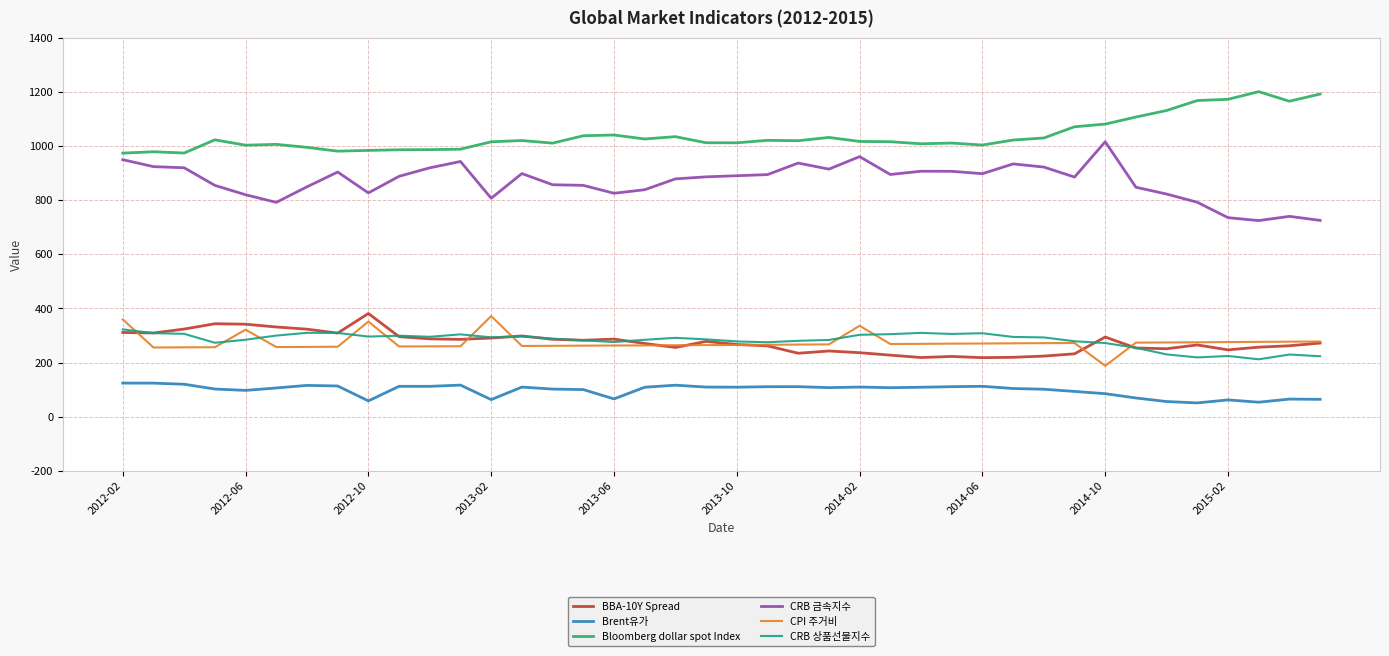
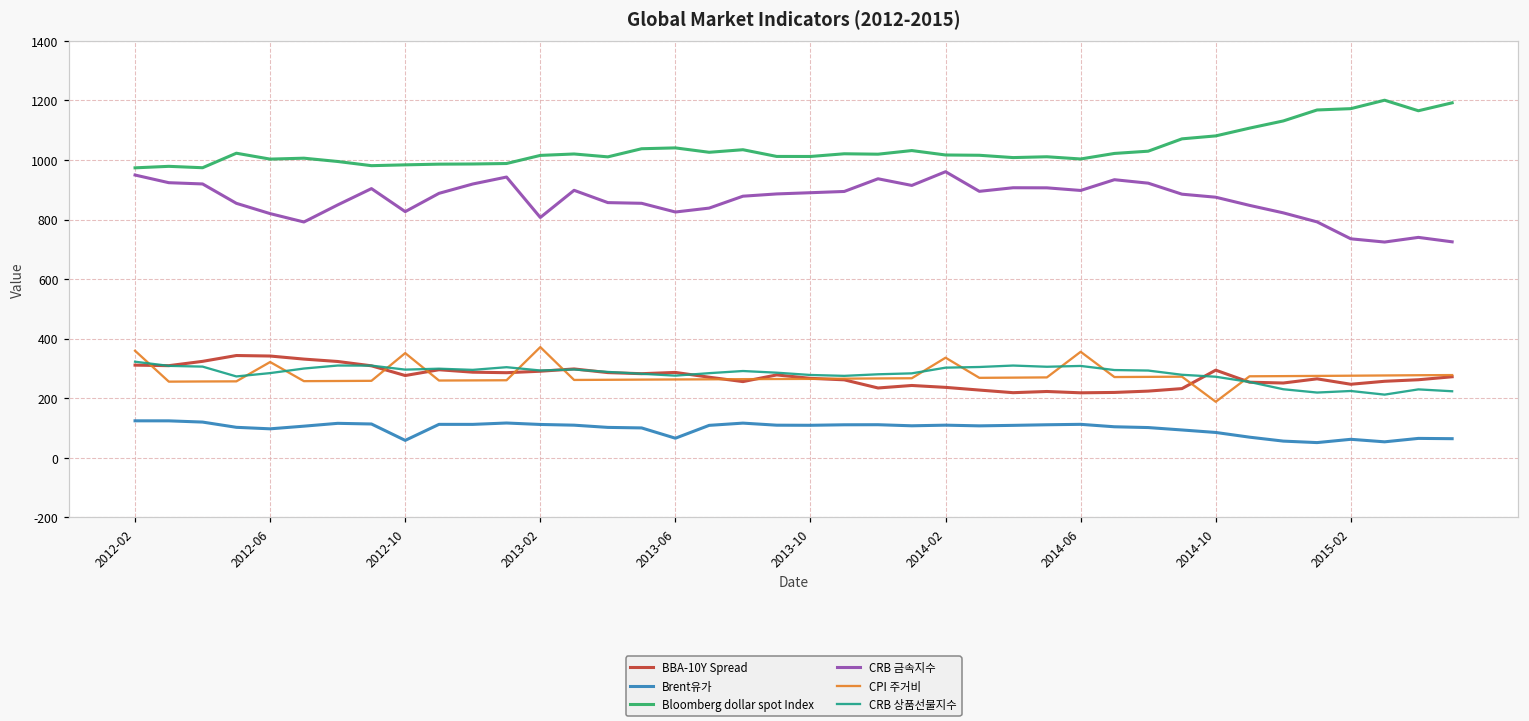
BBA-10Y Spread, 2012-10: 380 -> 280
Brent유가, 2013-02: 60 -> 110
CPI 주거비, 2014-06: 270 -> 360
CRB 금속지수, 2014-10: 1020 -> 870
